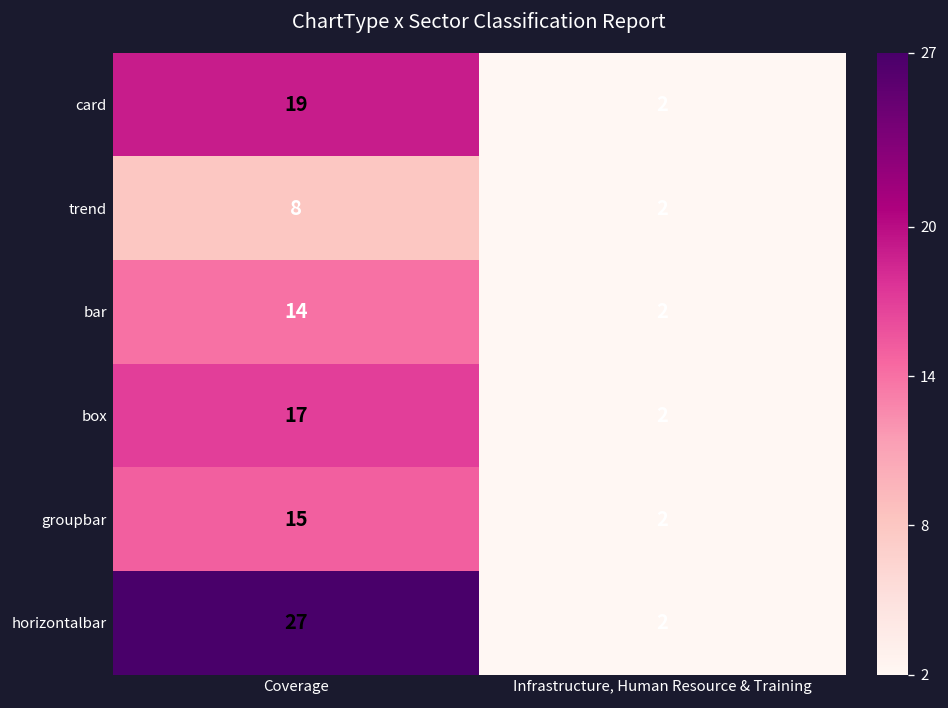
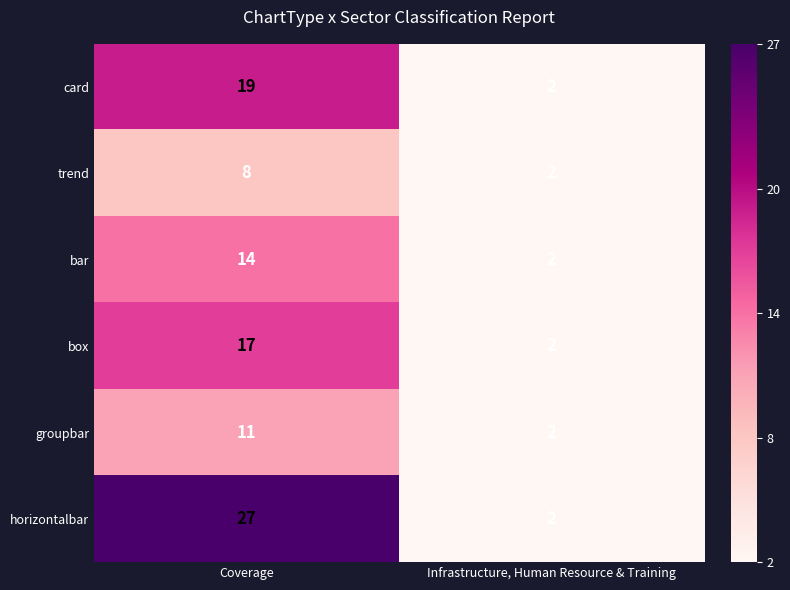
groupbar, Coverage: 15 -> 11
